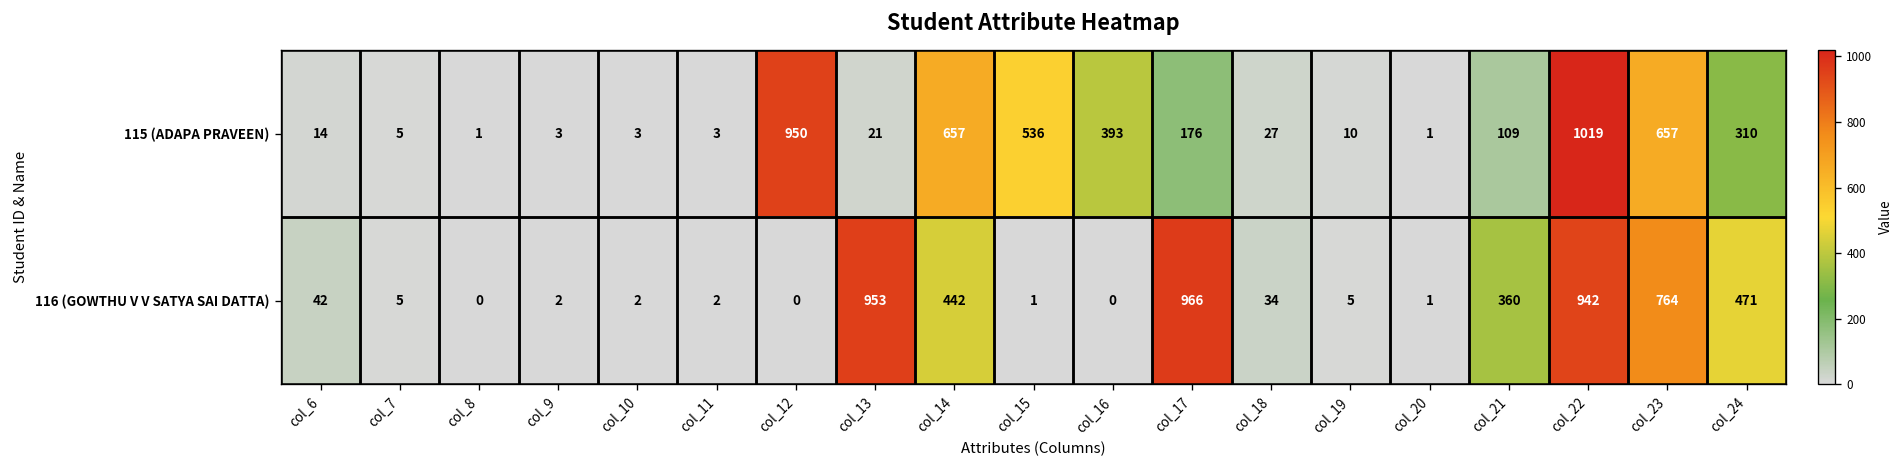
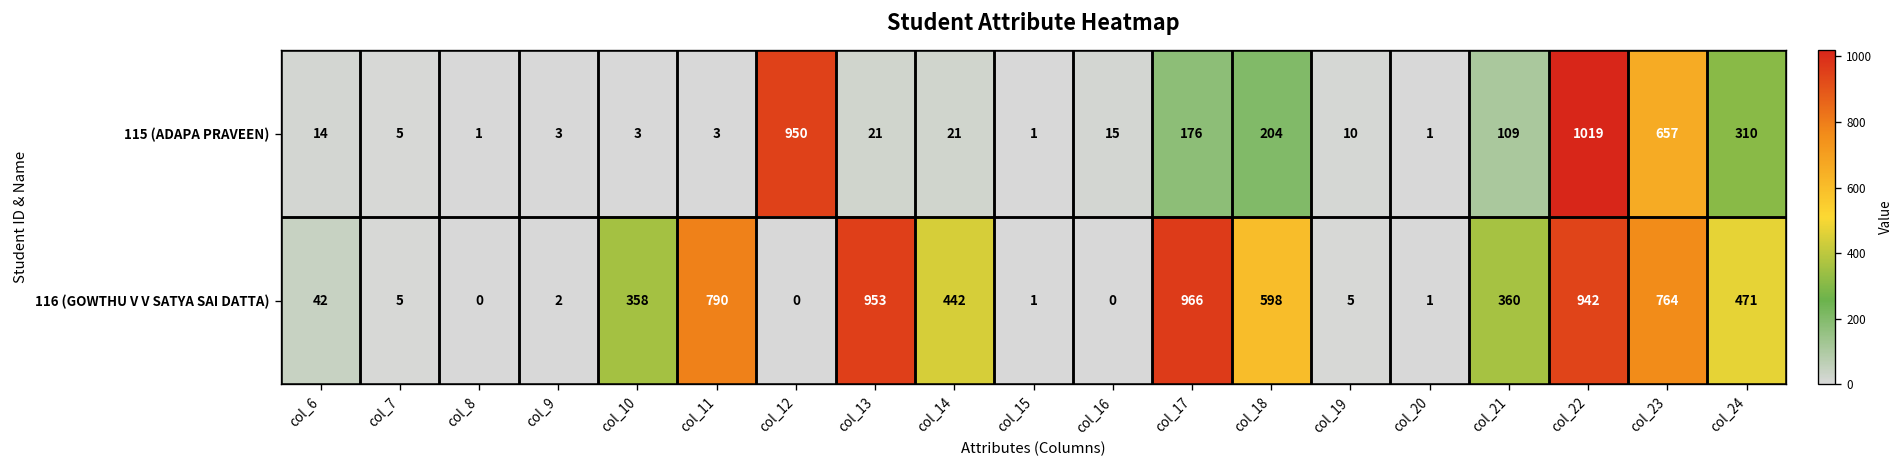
115 (ADAPA PRAVEEN), col_14: 657 -> 21
115 (ADAPA PRAVEEN), col_15: 536 -> 1
115 (ADAPA PRAVEEN), col_16: 393 -> 15
115 (ADAPA PRAVEEN), col_18: 27 -> 204
116 (GOWTHU V V SATYA SAI DATTA), col_10: 2 -> 358
116 (GOWTHU V V SATYA SAI DATTA), col_11: 2 -> 790
116 (GOWTHU V V SATYA SAI DATTA), col_18: 34 -> 598
